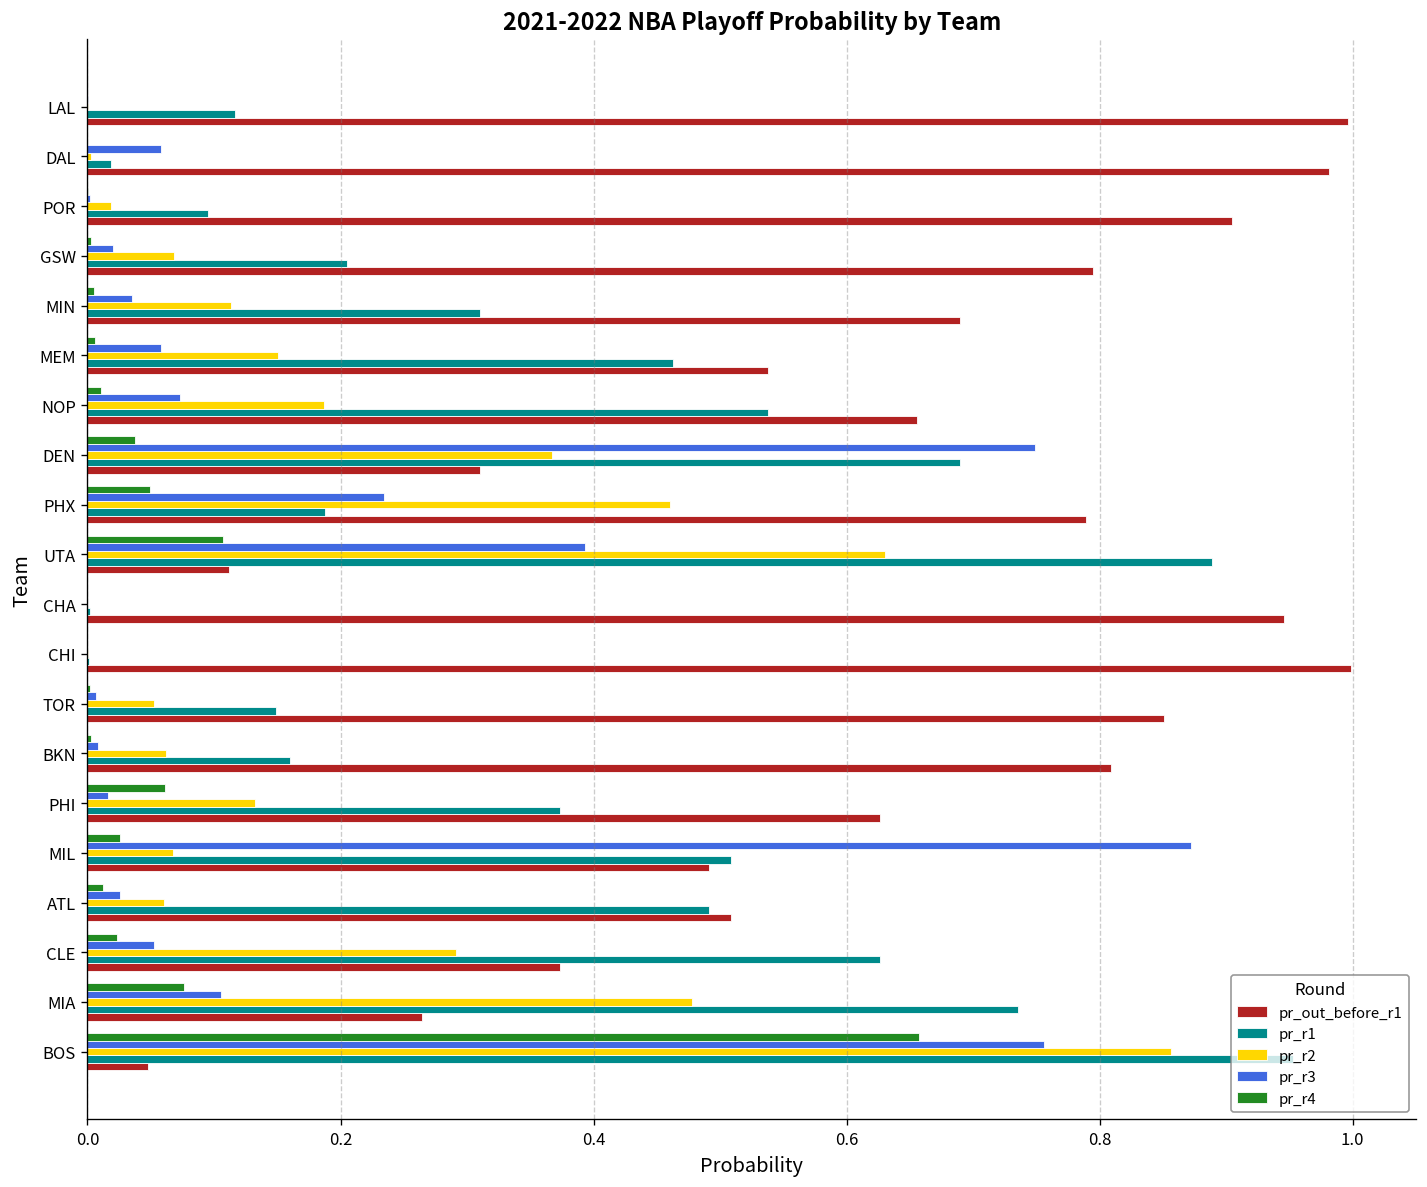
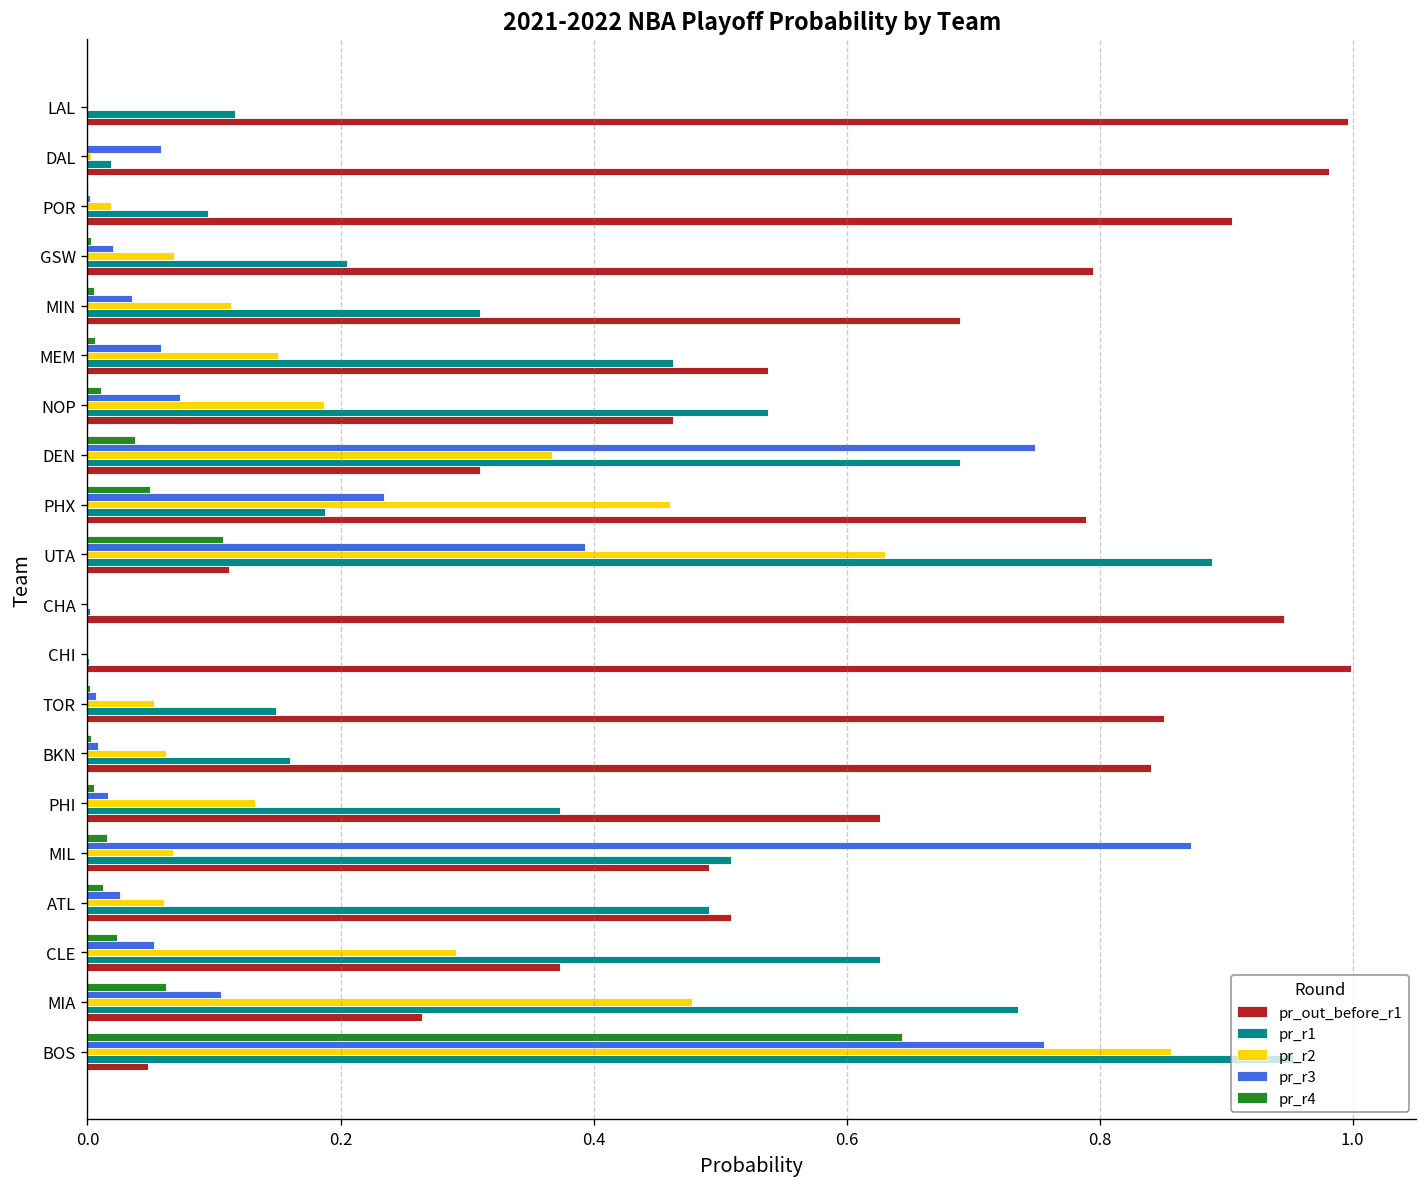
pr_out_before_r1, NOP: 0.656 -> 0.462
pr_out_before_r1, BKN: 0.809 -> 0.840
pr_r4, PHI: 0.061 -> 0.005
pr_r4, MIL: 0.026 -> 0.015
pr_r4, MIA: 0.076 -> 0.062
pr_r4, BOS: 0.657 -> 0.644
